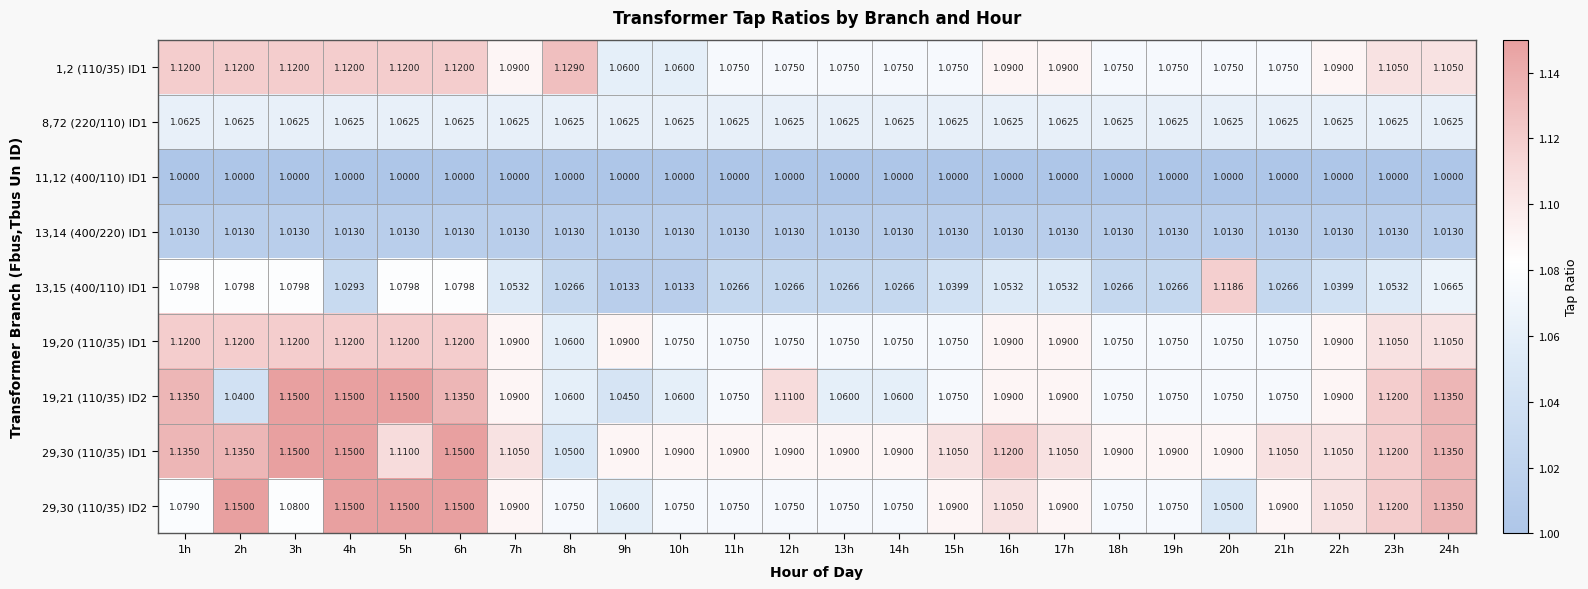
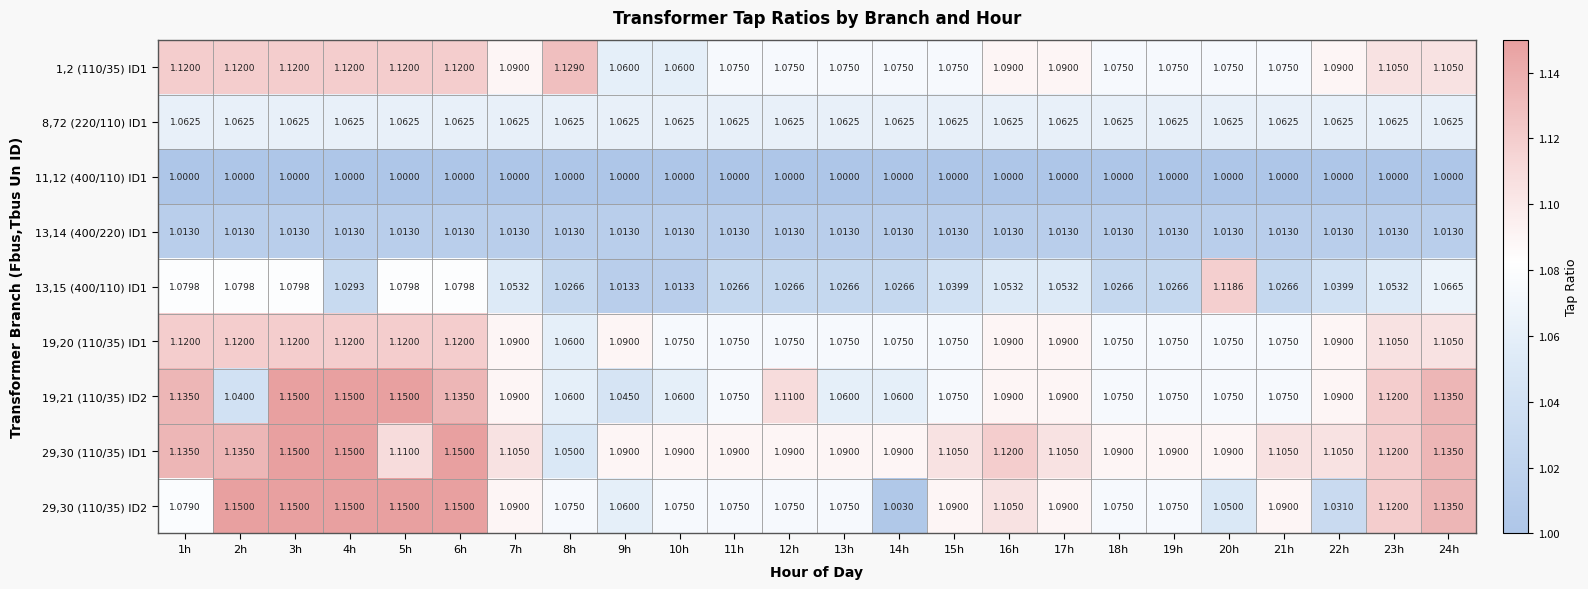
29,30 (110/35) ID2, 3h: 1.0800 -> 1.1500
29,30 (110/35) ID2, 14h: 1.0750 -> 1.0030
29,30 (110/35) ID2, 22h: 1.1050 -> 1.0310
